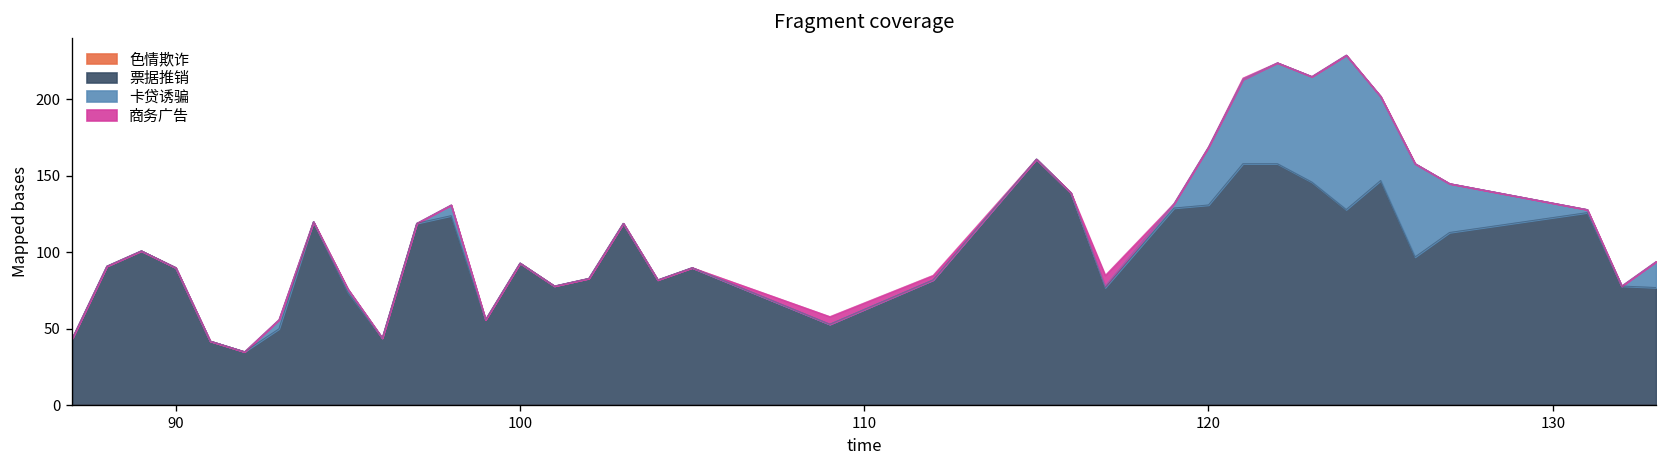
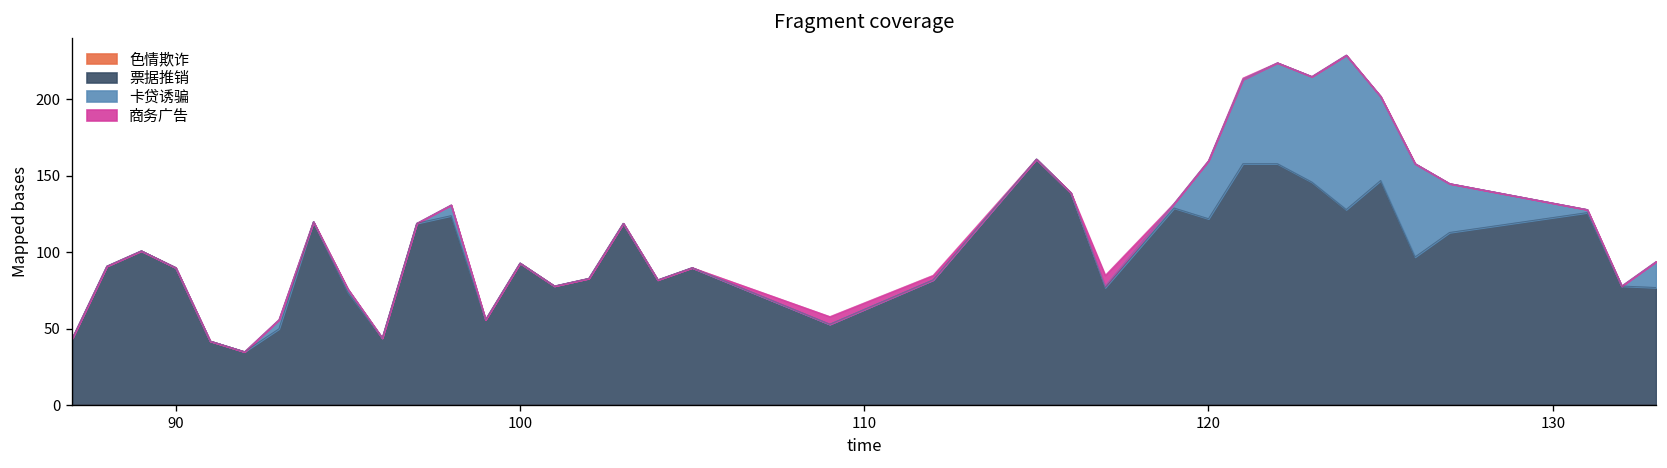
票据推销, 120: 131 -> 122
